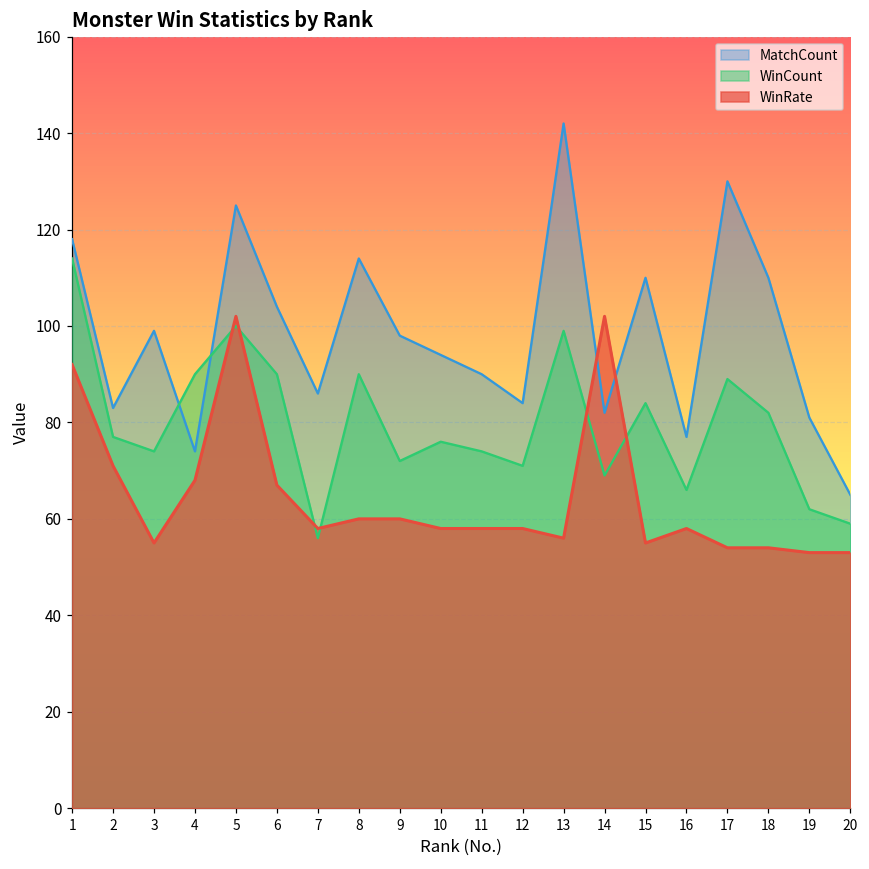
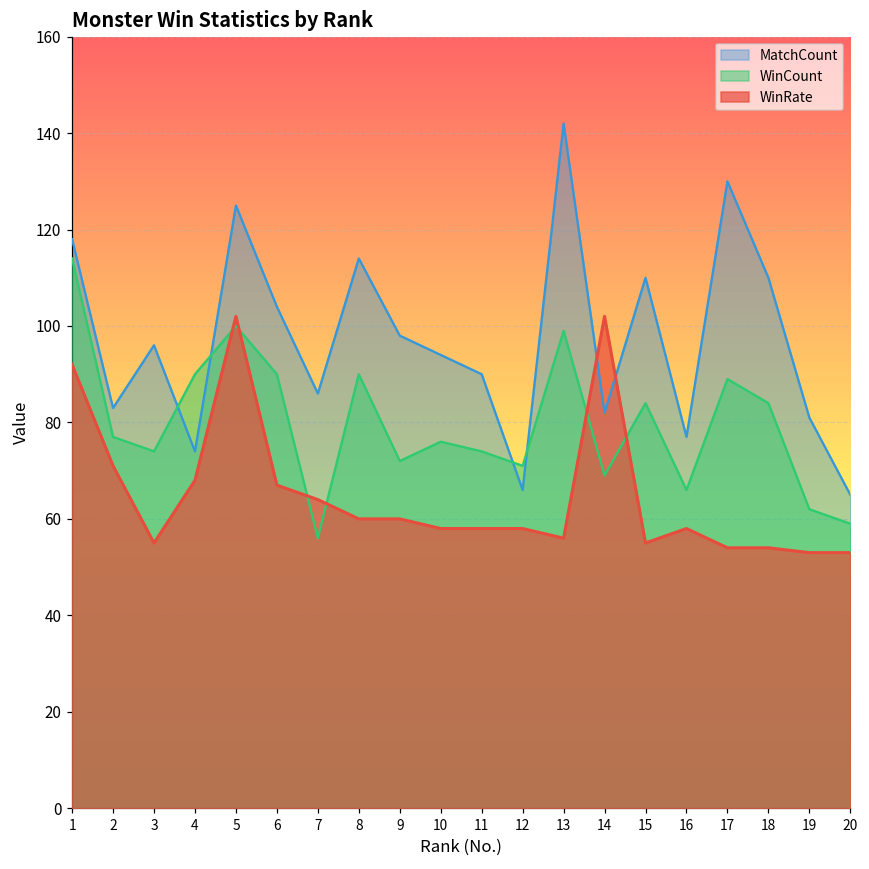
MatchCount, 3: 99 -> 96
WinRate, 7: 58 -> 64
MatchCount, 12: 84 -> 66
WinCount, 18: 82 -> 84
